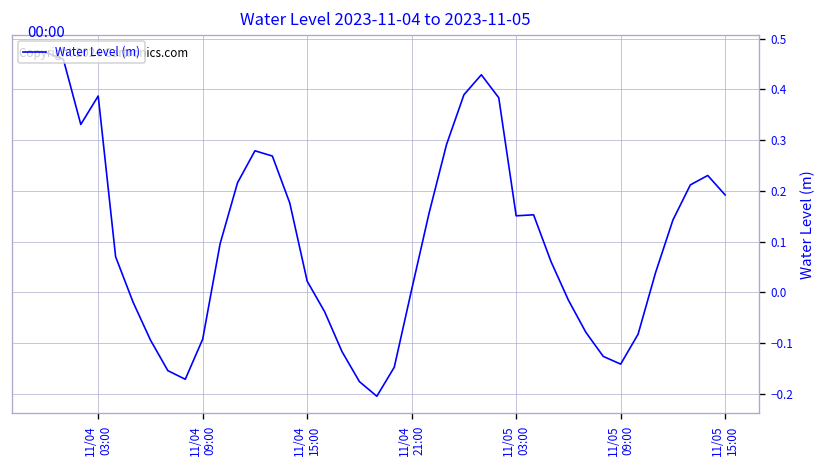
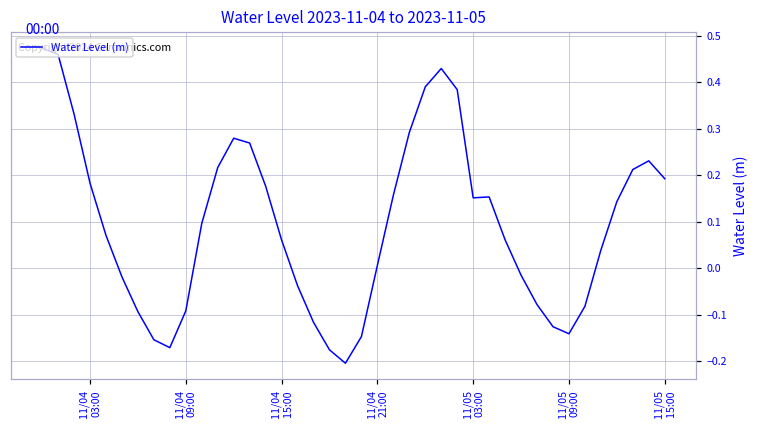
11/04 03:00: 0.39 -> 0.18
11/04 15:00: 0.02 -> 0.06
